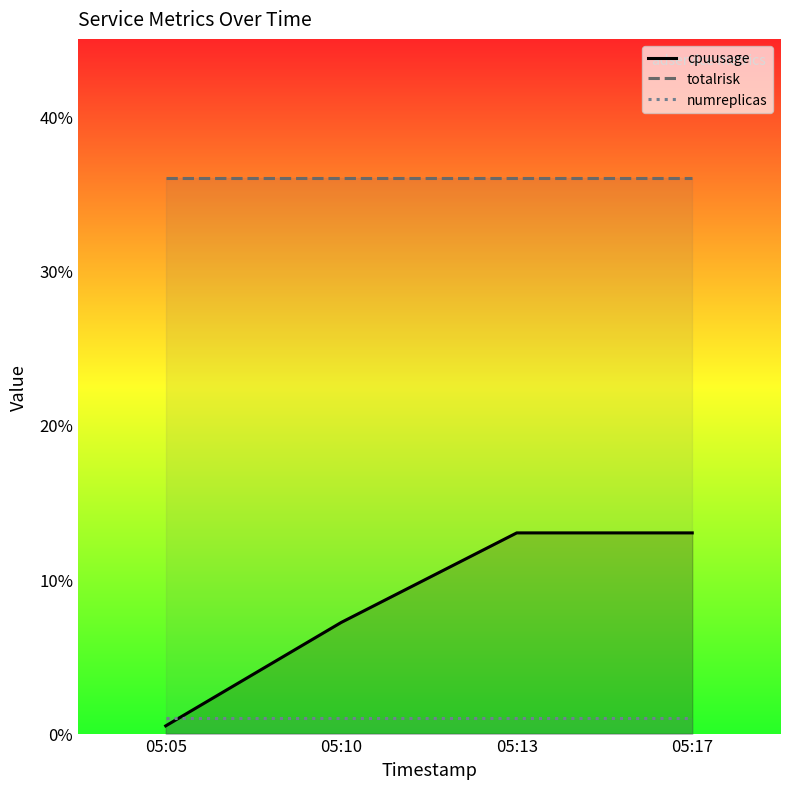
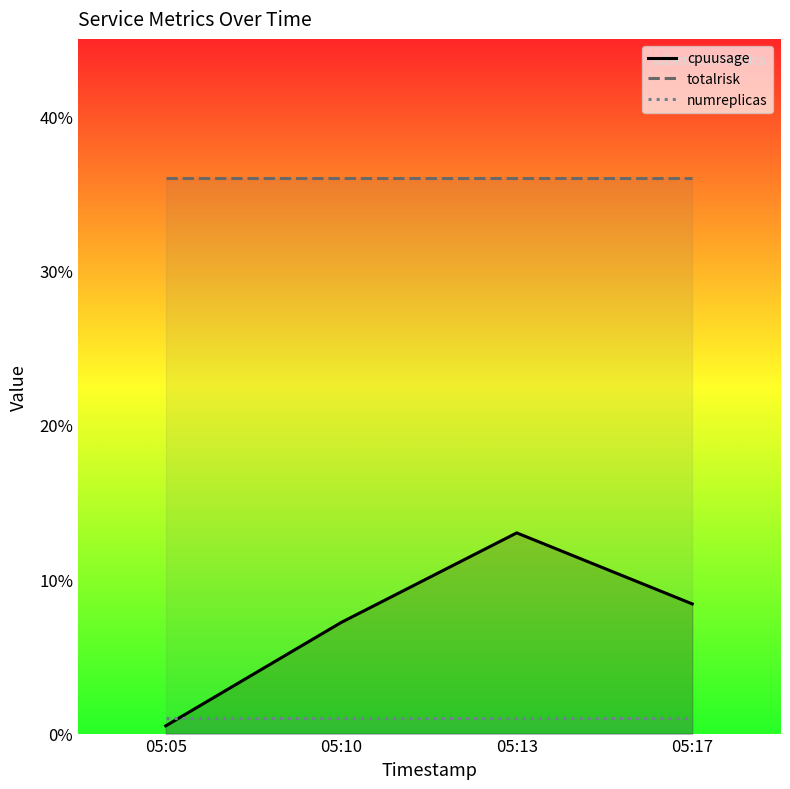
cpuusage, 05:17: 13.0% -> 8.4%
